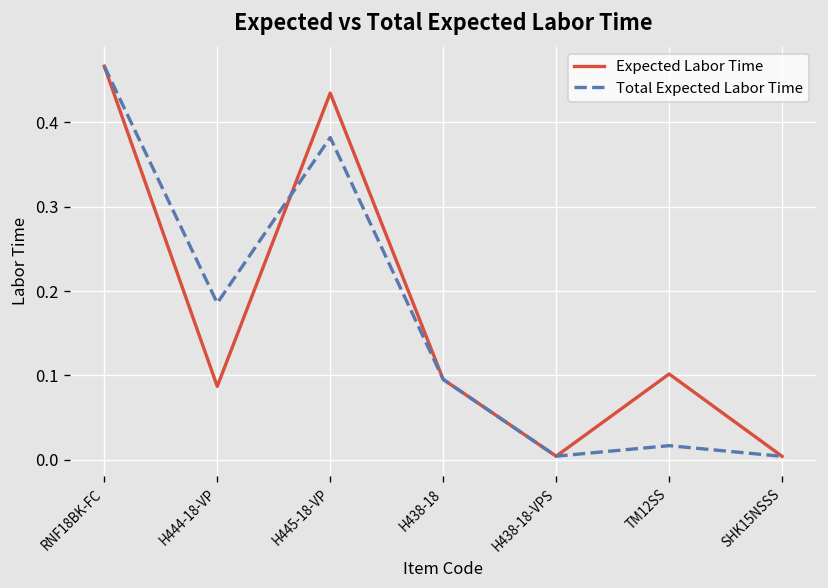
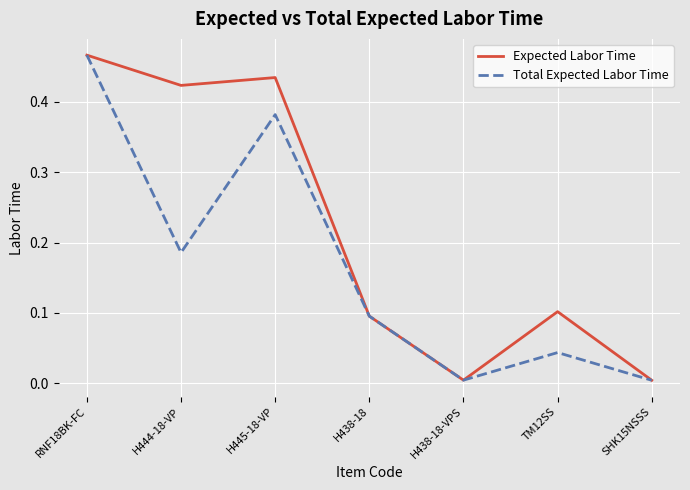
Expected Labor Time, H444-18-VP: 0.09 -> 0.42
Total Expected Labor Time, TM12SS: 0.02 -> 0.04
